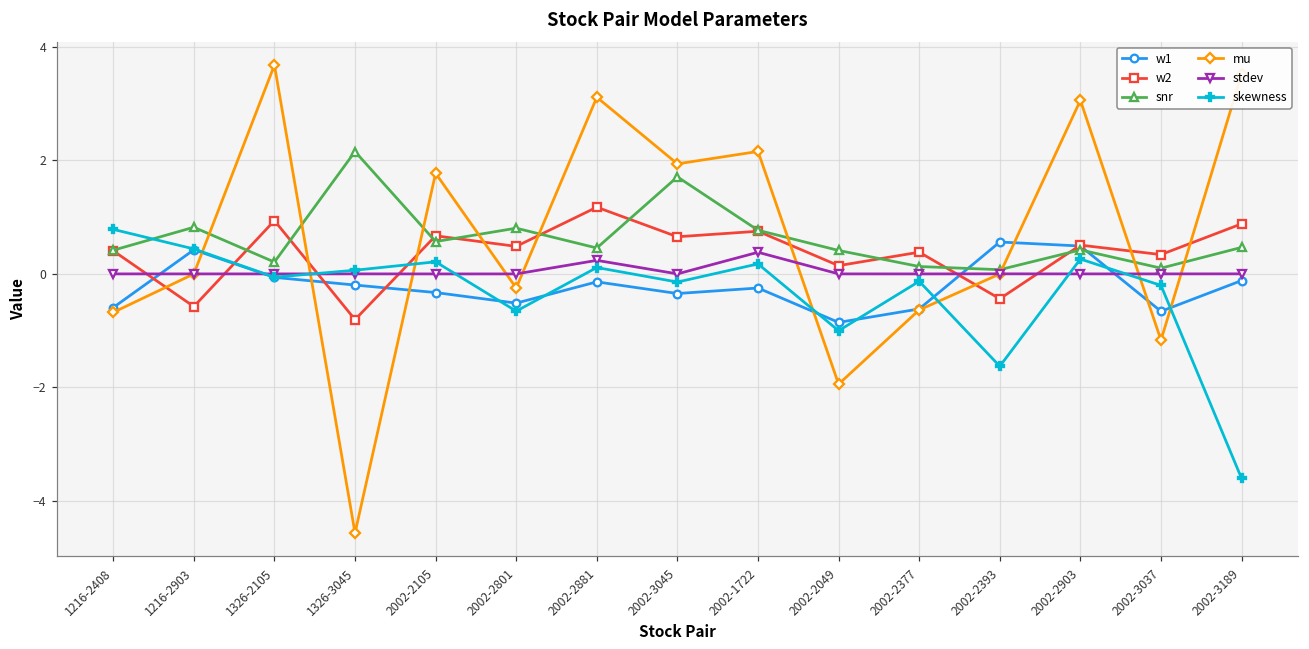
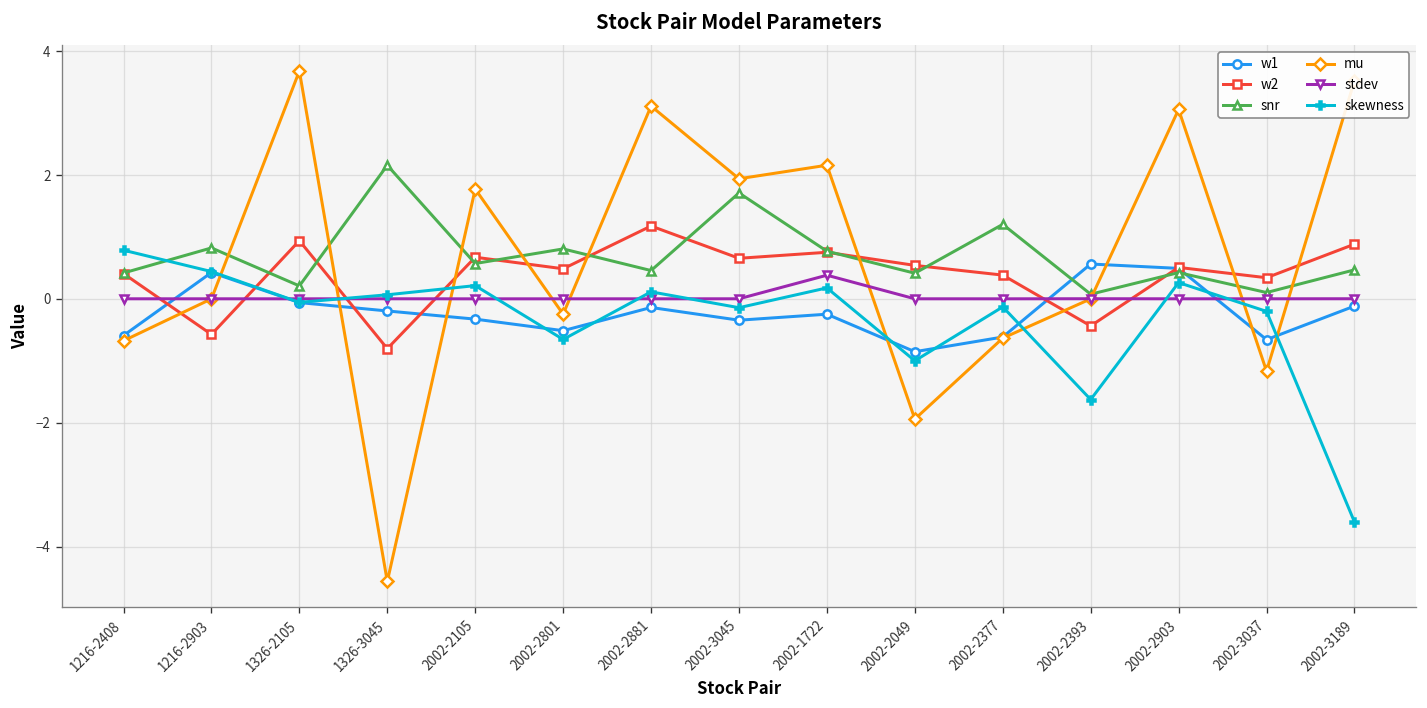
stdev, 2002-2881: 0.2 -> 0.0
w2, 2002-2049: 0.1 -> 0.5
snr, 2002-2377: 0.1 -> 1.2
